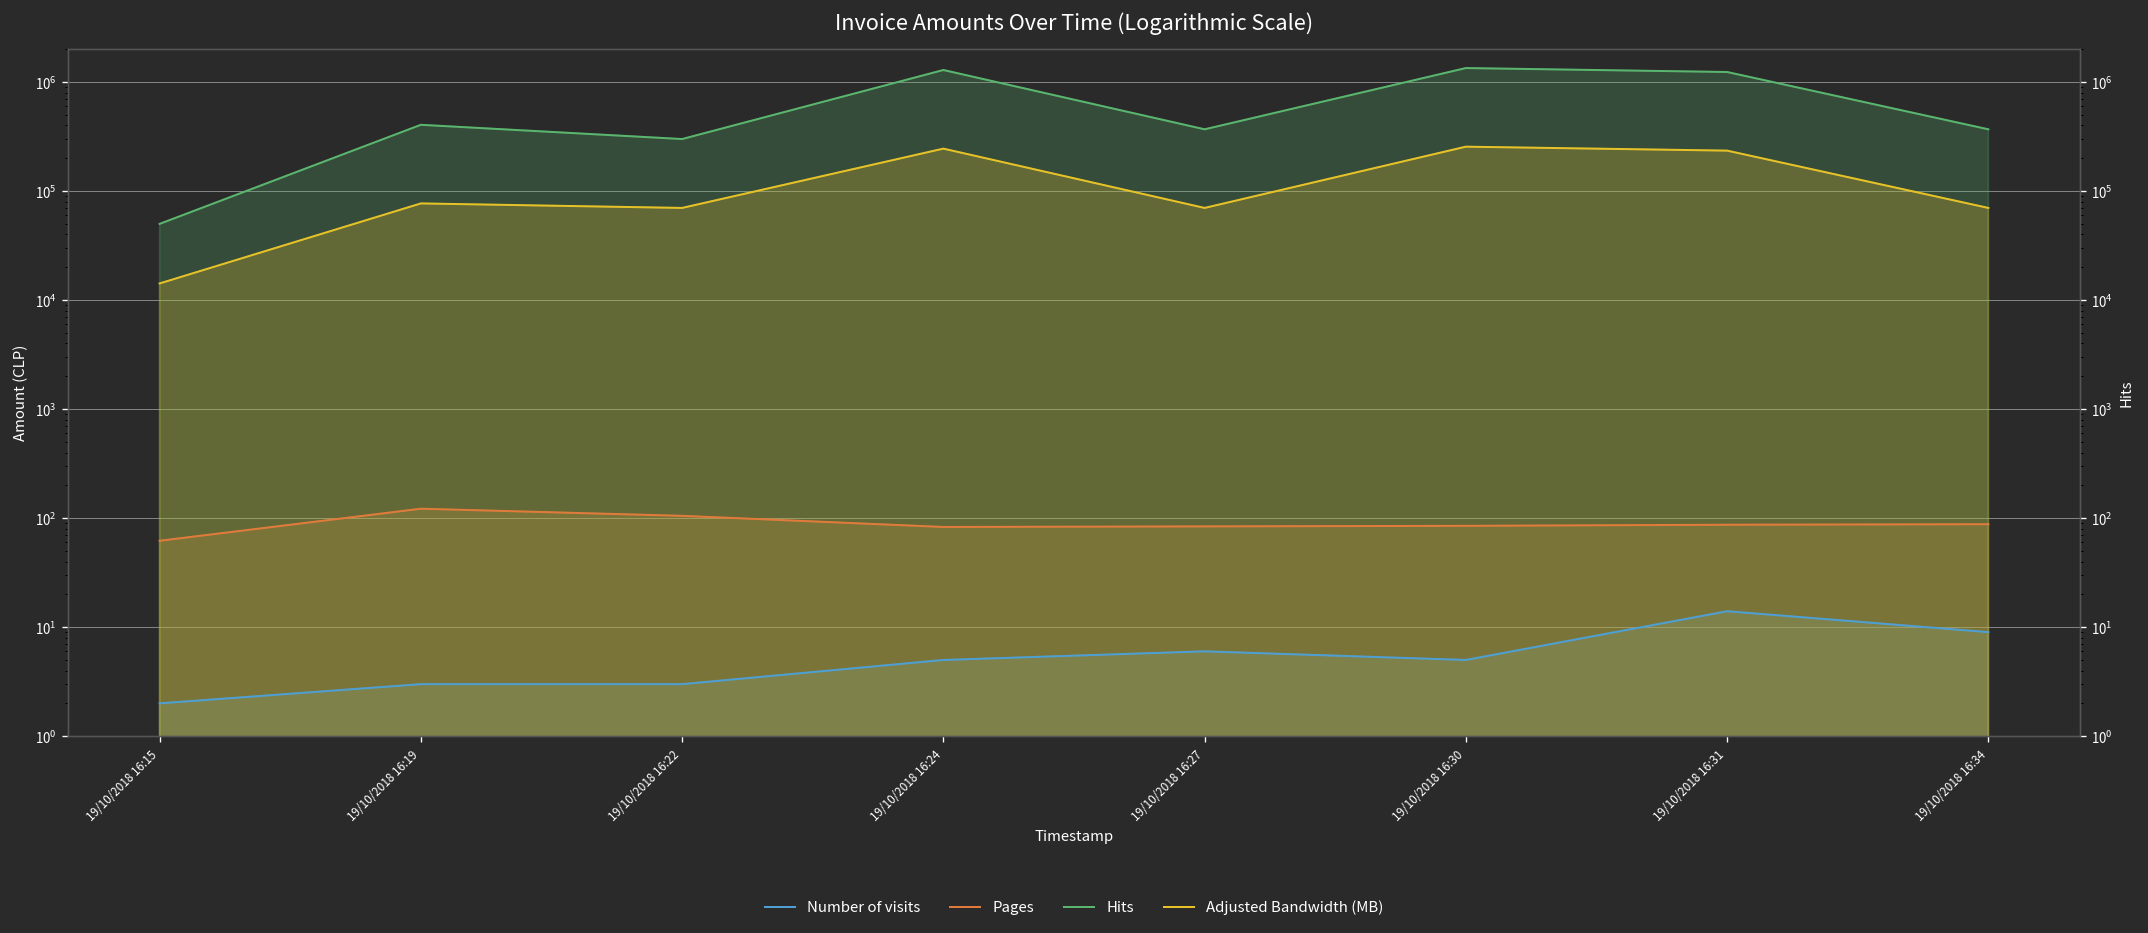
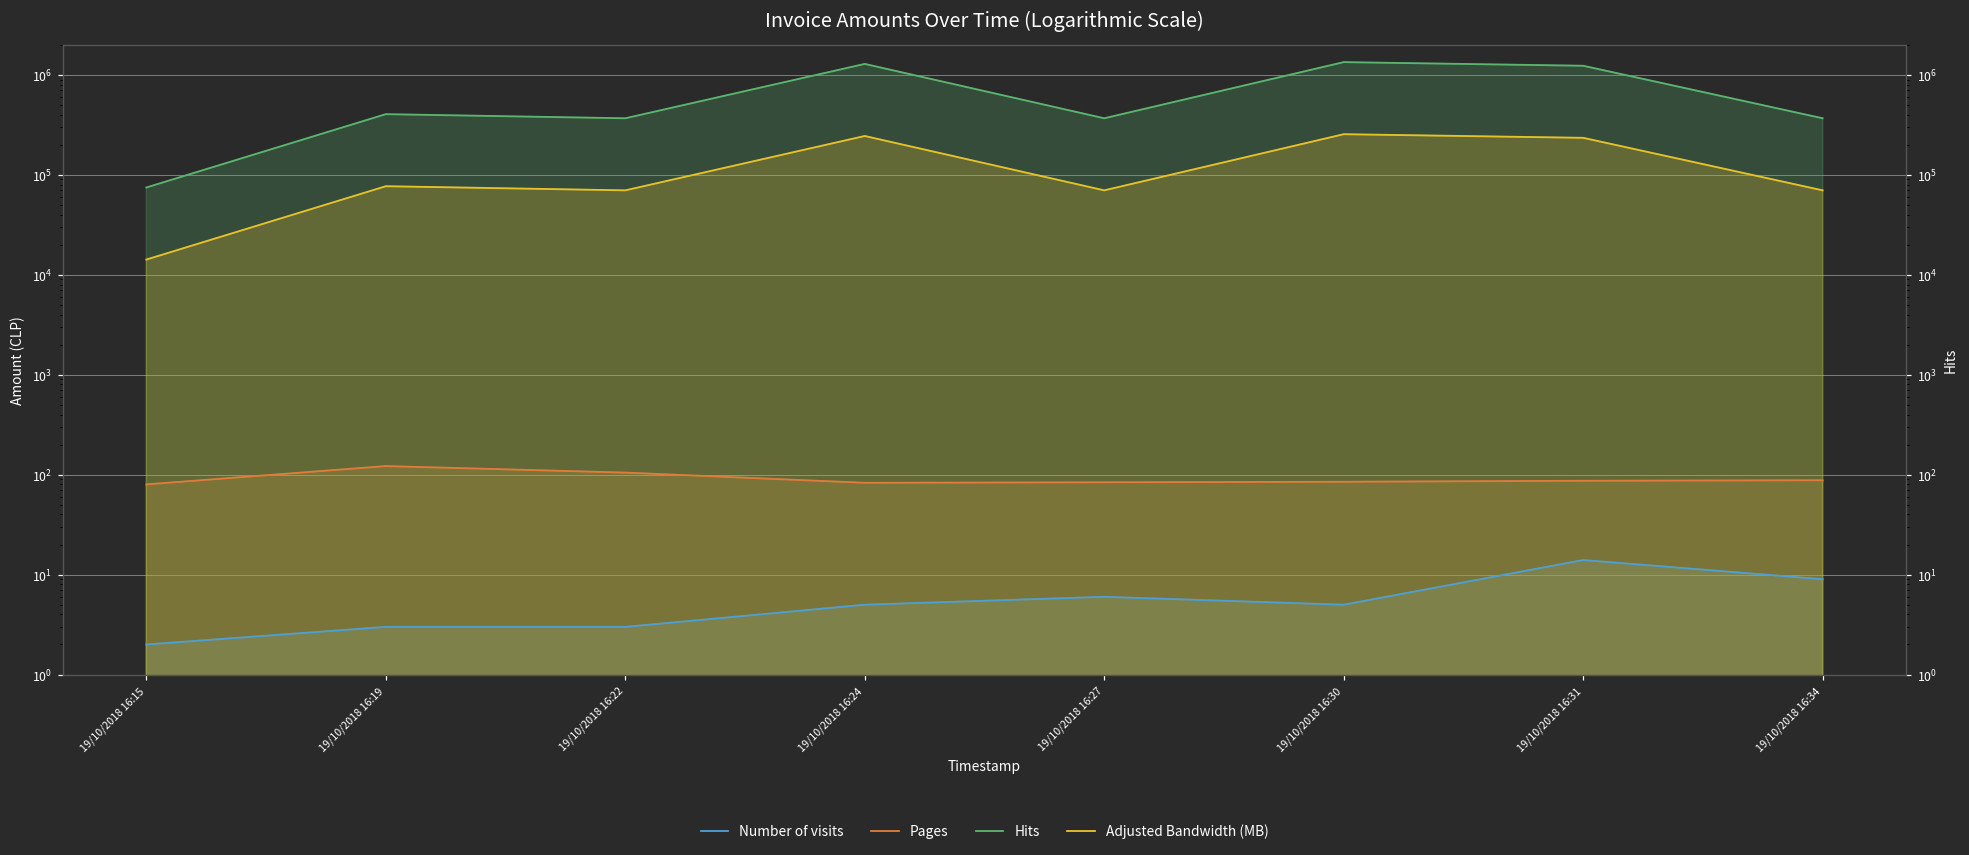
Pages, 19/10/2018 16:15: 60 -> 80
Hits, 19/10/2018 16:15: 50000 -> 70000
Hits, 19/10/2018 16:22: 300000 -> 370000
